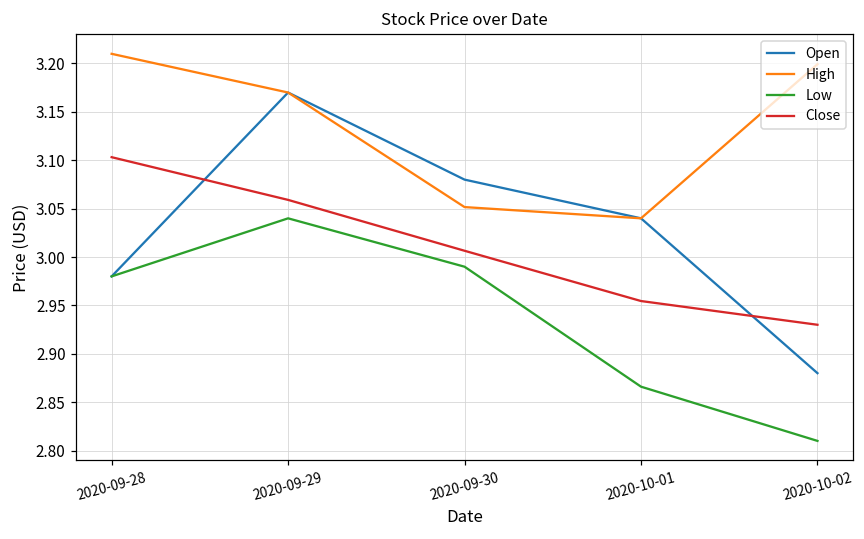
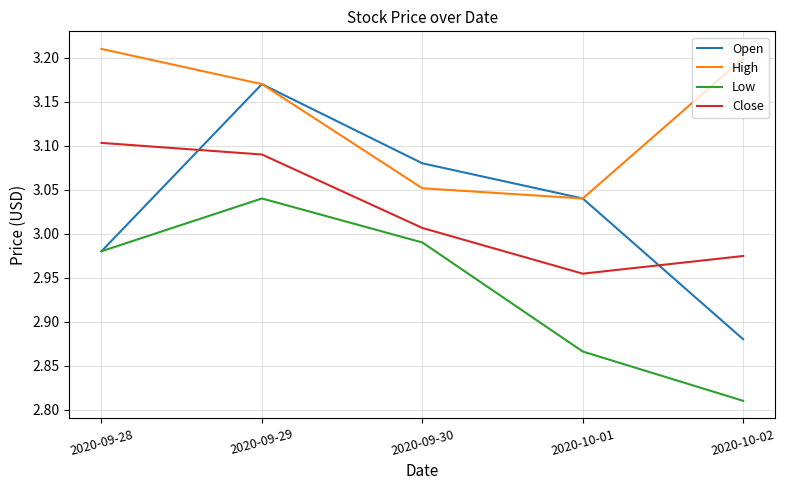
Close, 2020-09-29: 3.06 -> 3.09
Close, 2020-10-02: 2.93 -> 2.97
